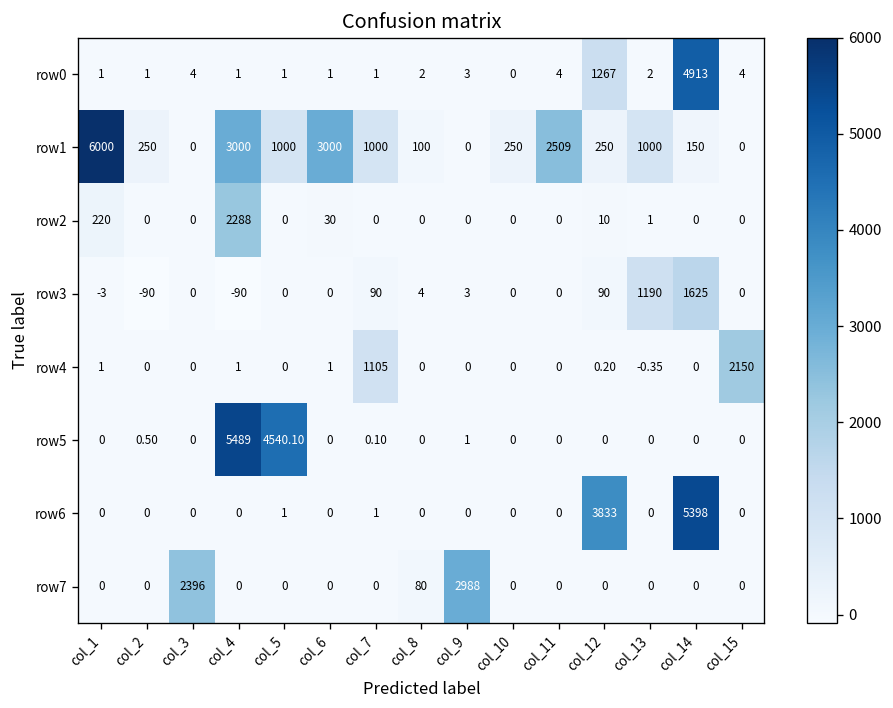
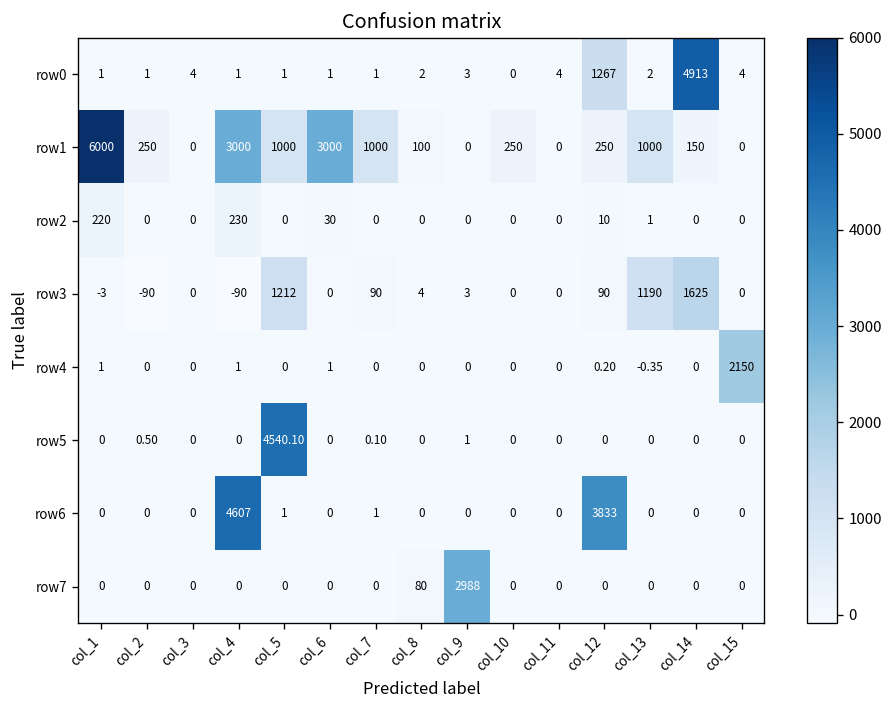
row1, col_11: 2509 -> 0
row2, col_4: 2288 -> 230
row3, col_5: 0 -> 1212
row4, col_7: 1105 -> 0
row5, col_4: 5489 -> 0
row6, col_4: 0 -> 4607
row6, col_14: 5398 -> 0
row7, col_3: 2396 -> 0
